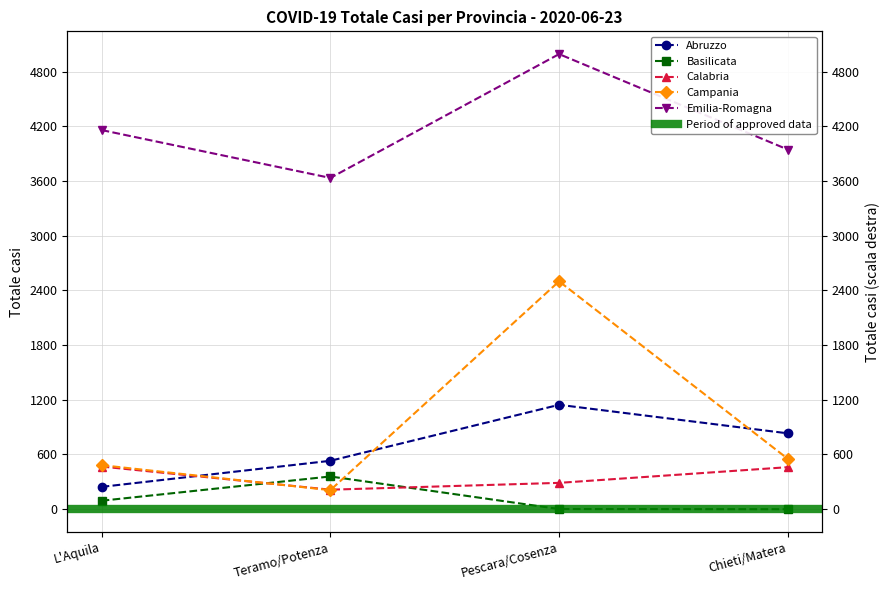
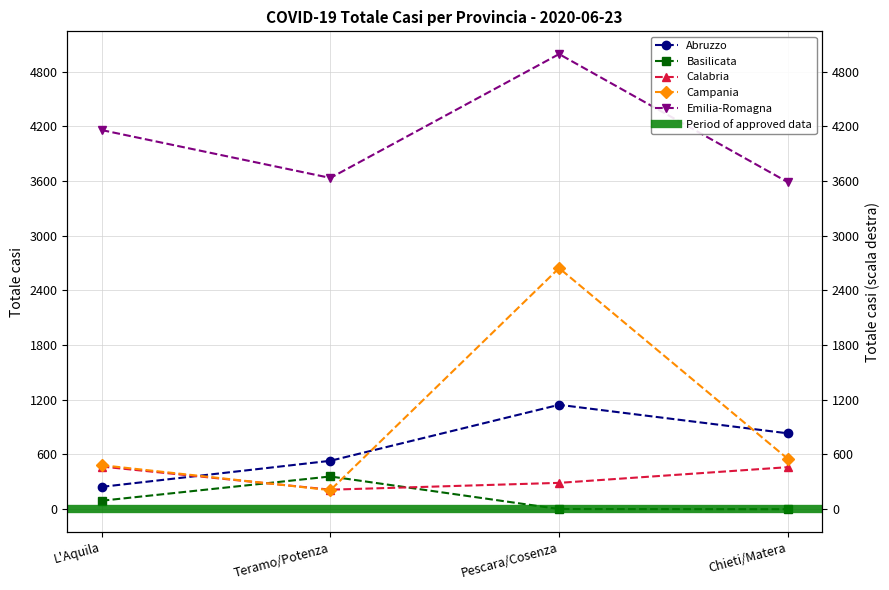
Campania, Pescara/Cosenza: 2500 -> 2600
Emilia-Romagna, Chieti/Matera: 3900 -> 3600
